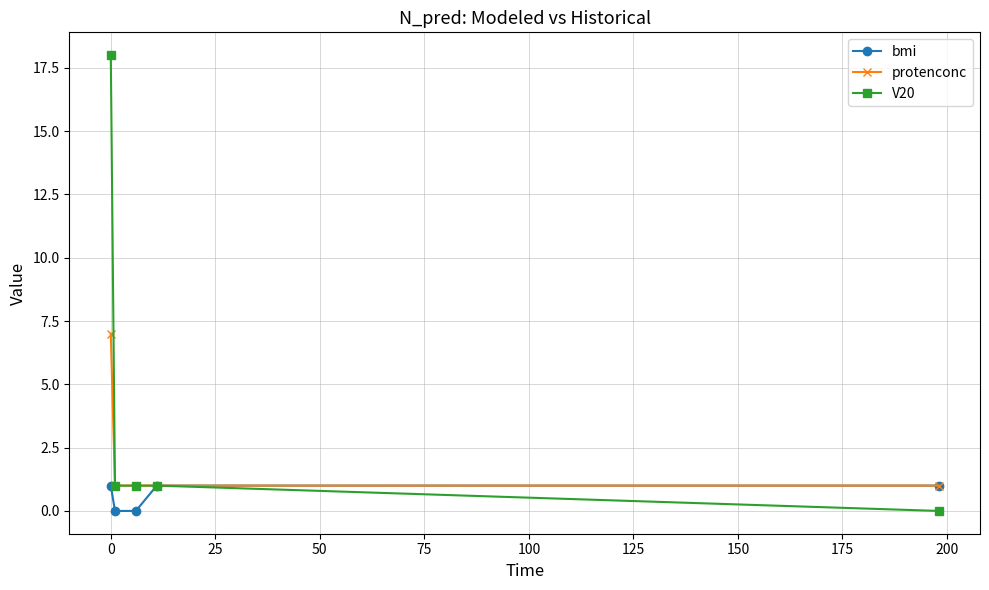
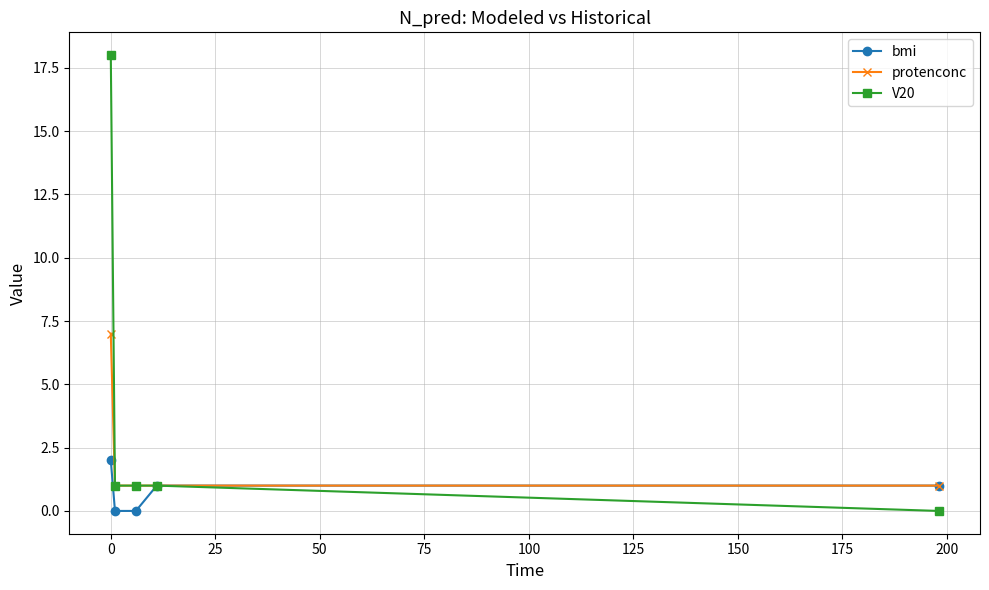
bmi, 0: 1 -> 2
